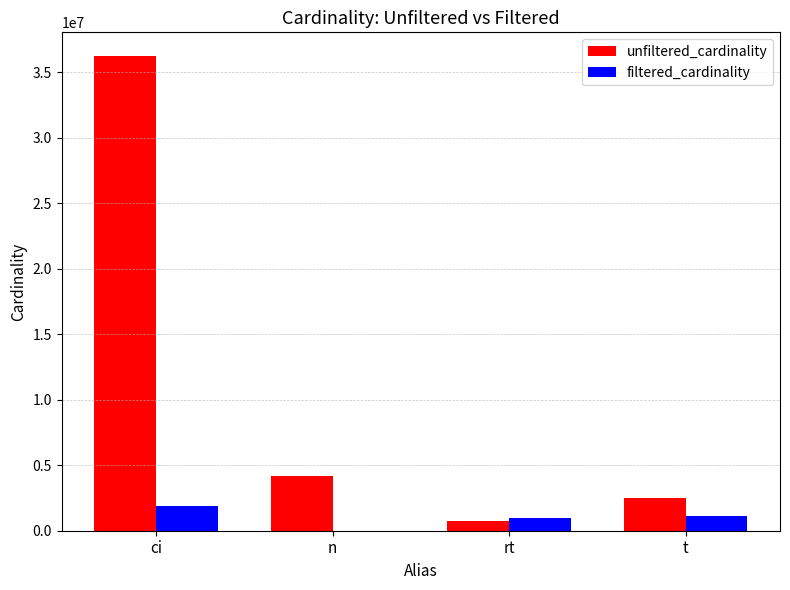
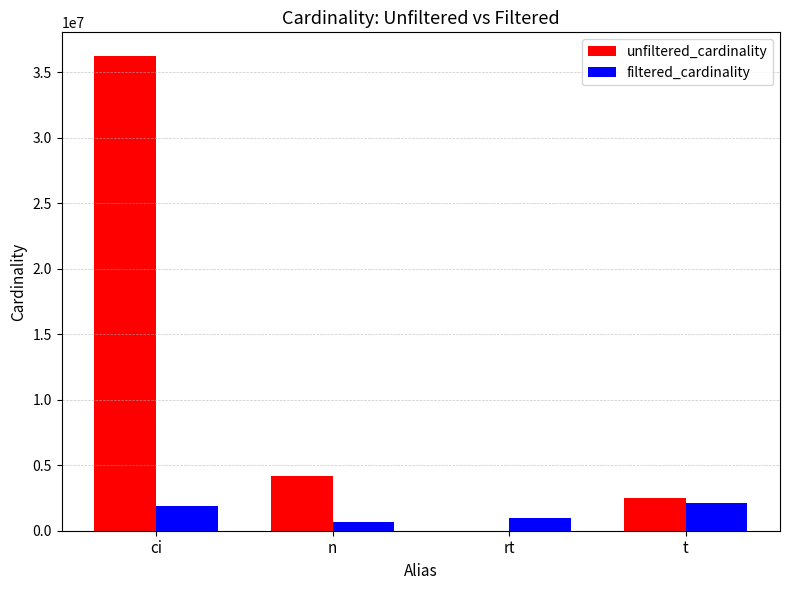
filtered_cardinality, n: 0 -> 700000
unfiltered_cardinality, rt: 700000 -> 0
filtered_cardinality, t: 1100000 -> 2100000
